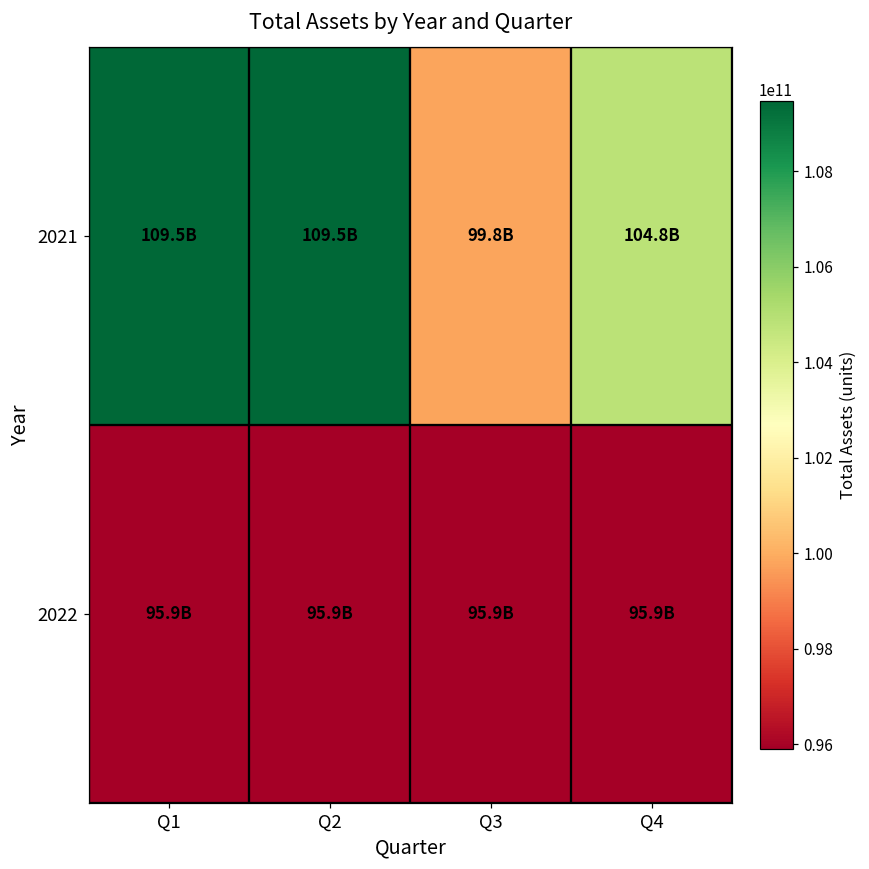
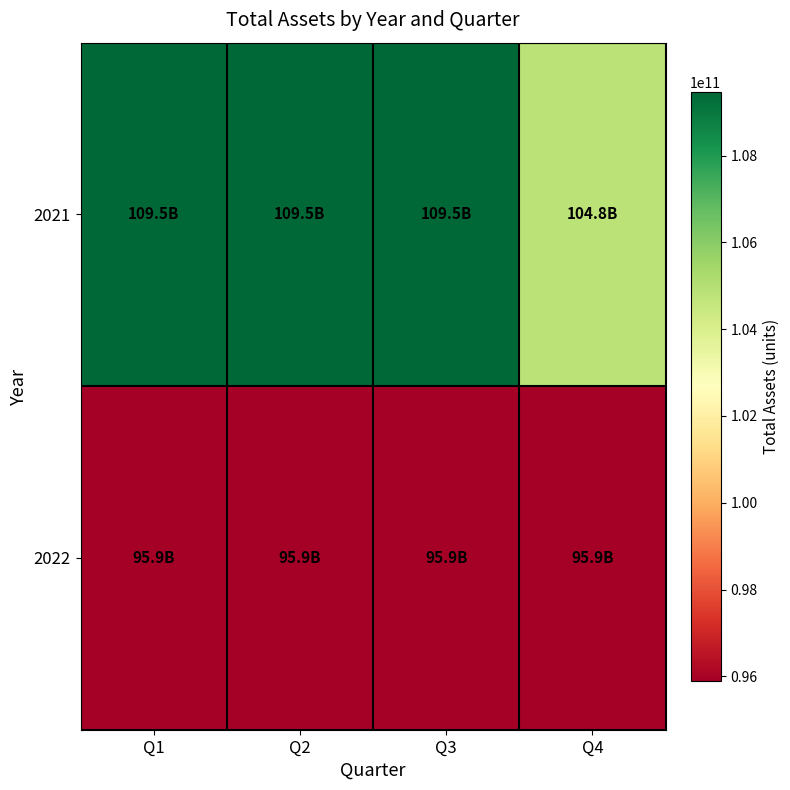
2021, Q3: 99.8B -> 109.5B
